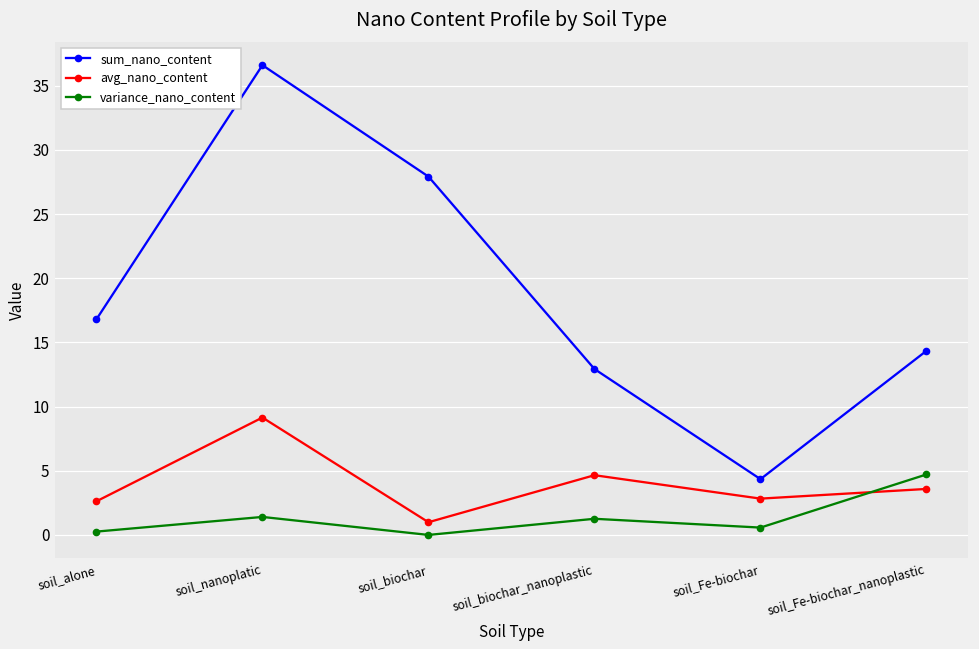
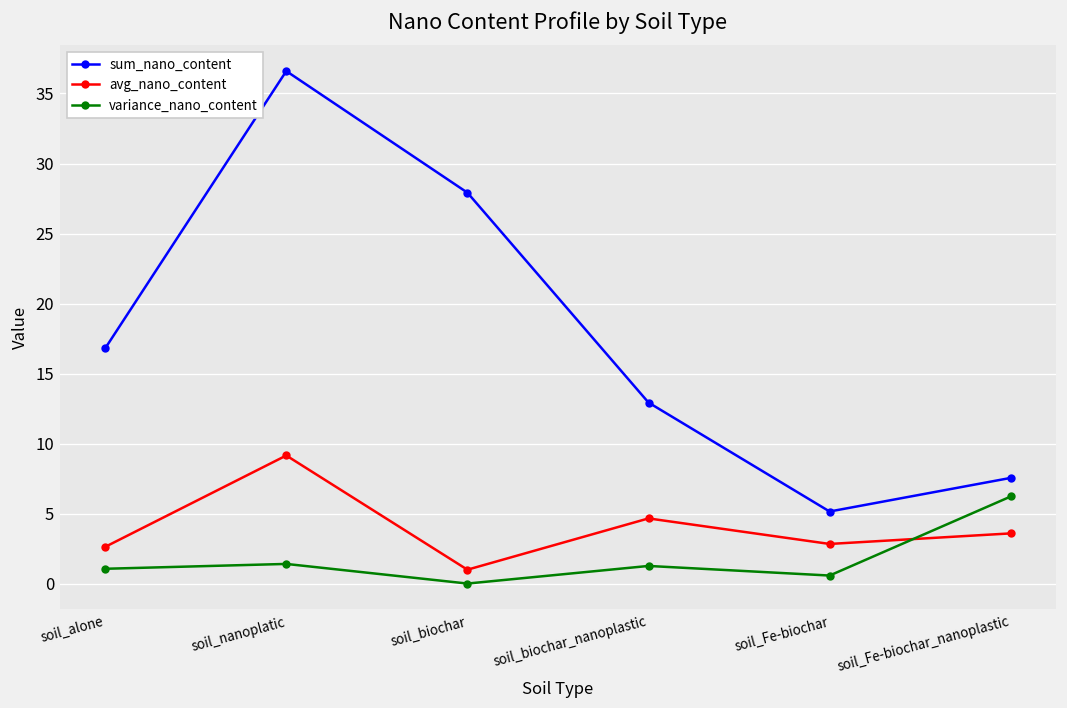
variance_nano_content, soil_alone: 0.3 -> 1.1
sum_nano_content, soil_Fe-biochar: 4.4 -> 5.2
sum_nano_content, soil_Fe-biochar_nanoplastic: 14.4 -> 7.6
variance_nano_content, soil_Fe-biochar_nanoplastic: 4.7 -> 6.2
